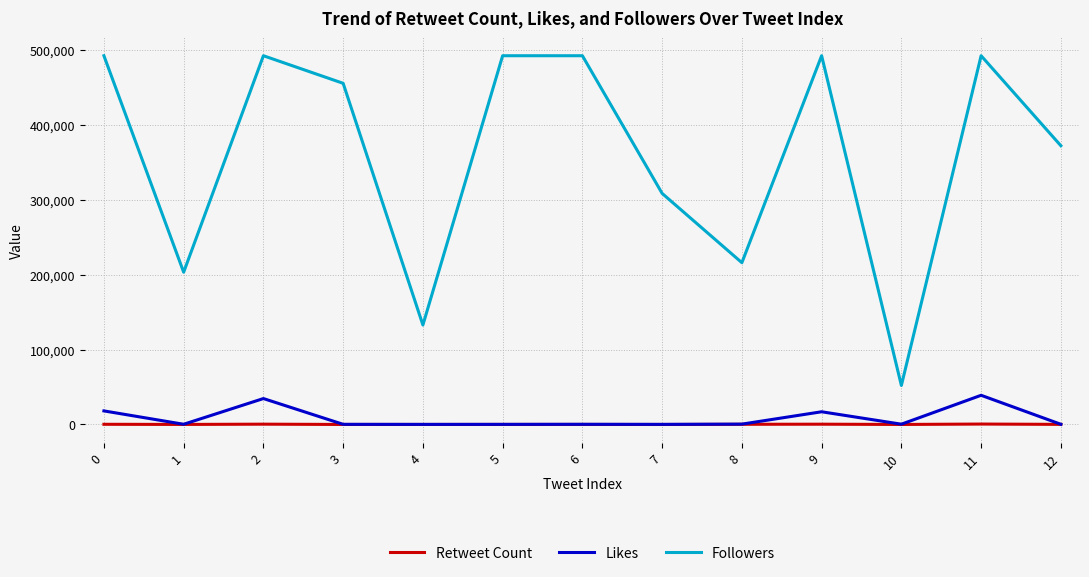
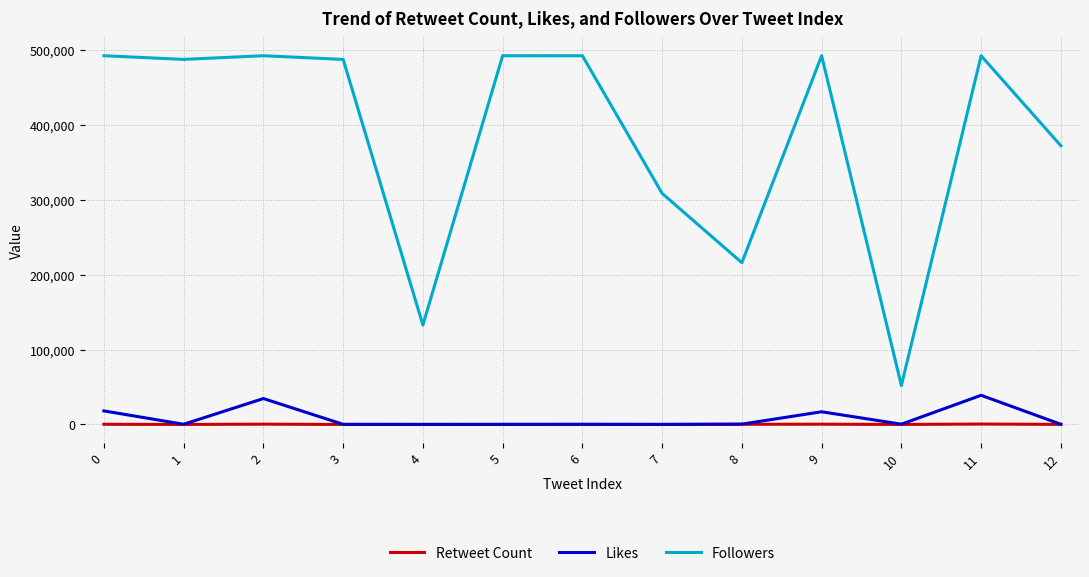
Followers, 1: 200,000 -> 490,000
Followers, 3: 460,000 -> 490,000
